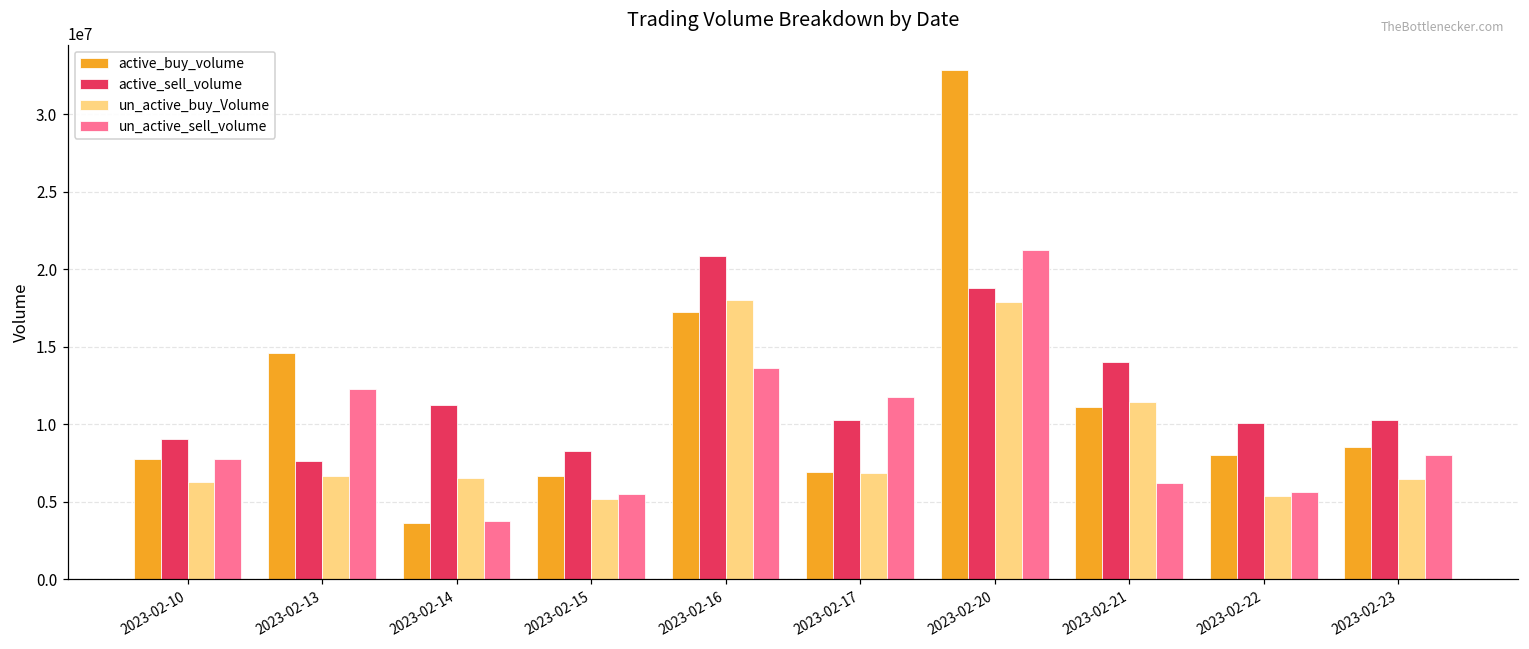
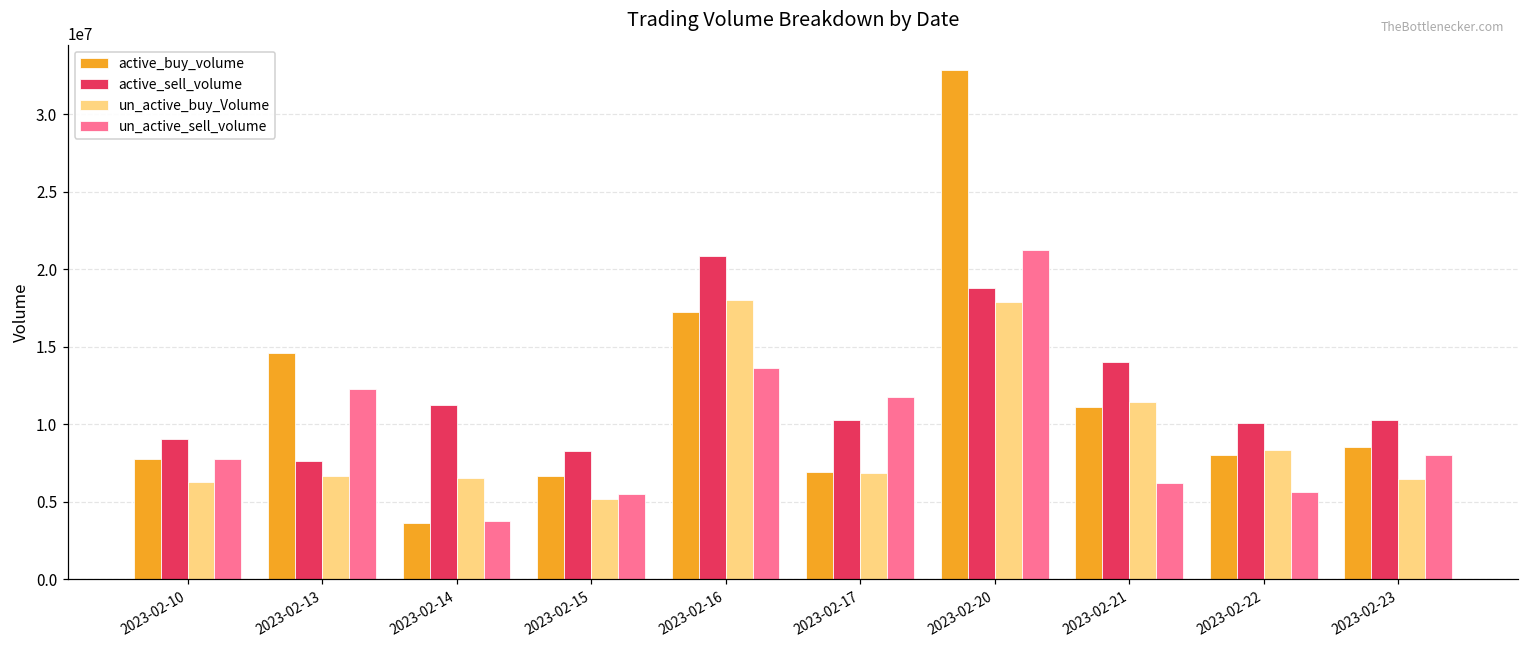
un_active_buy_Volume, 2023-02-22: 5300000 -> 8300000
